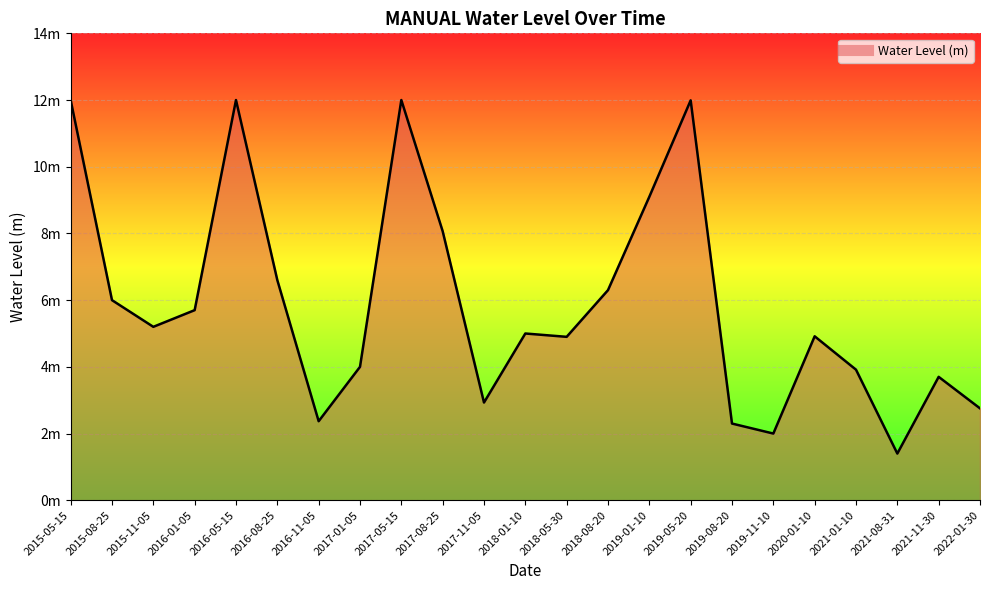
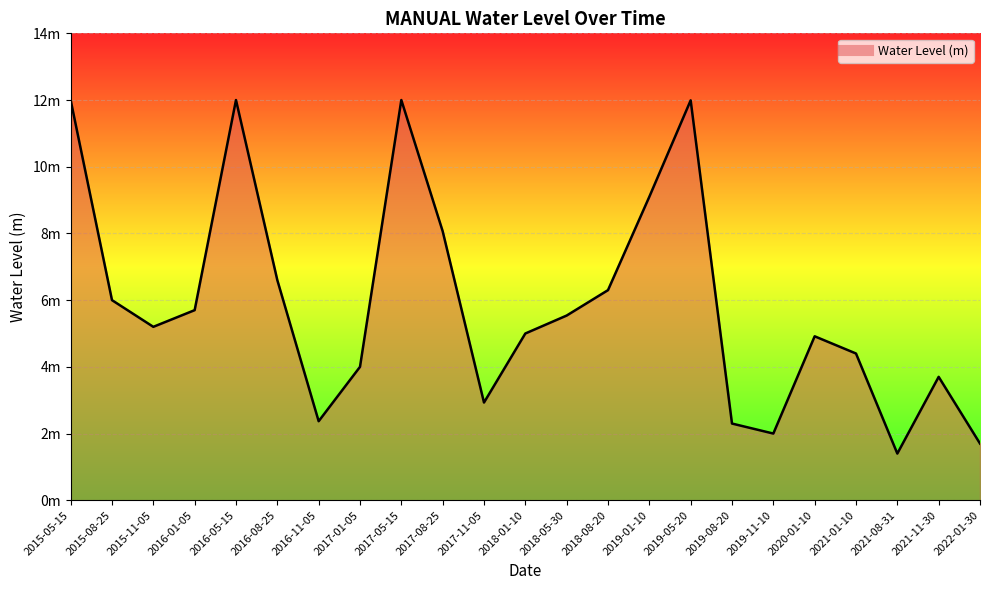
2018-05-30: 4.9m -> 5.5m
2021-01-10: 3.9m -> 4.4m
2022-01-30: 2.8m -> 1.7m
